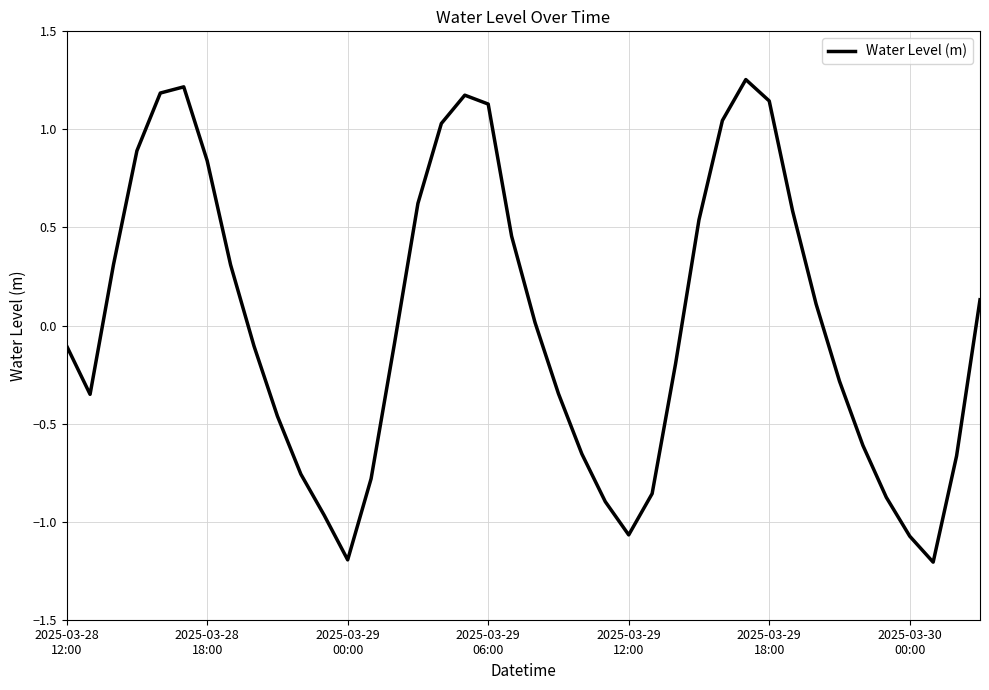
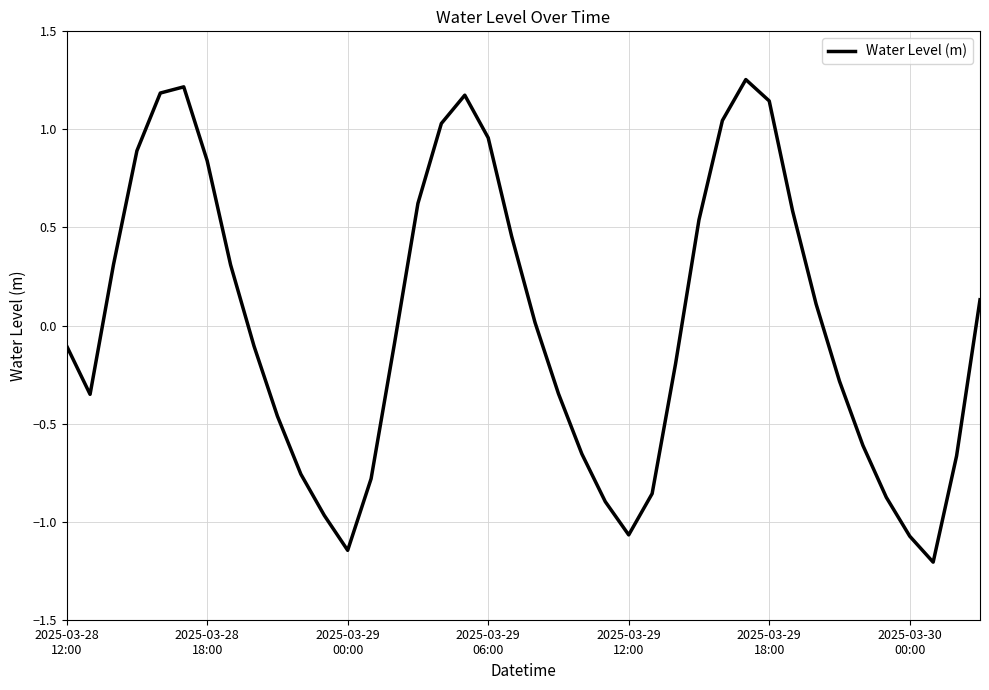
2025-03-29 00:00: -1.19 -> -1.15
2025-03-29 06:00: 1.13 -> 0.96
